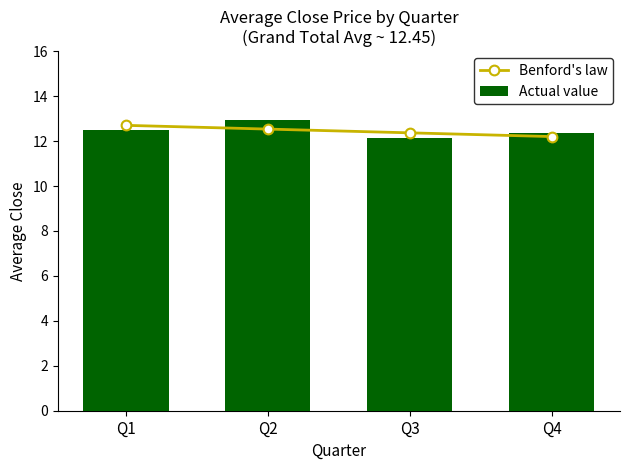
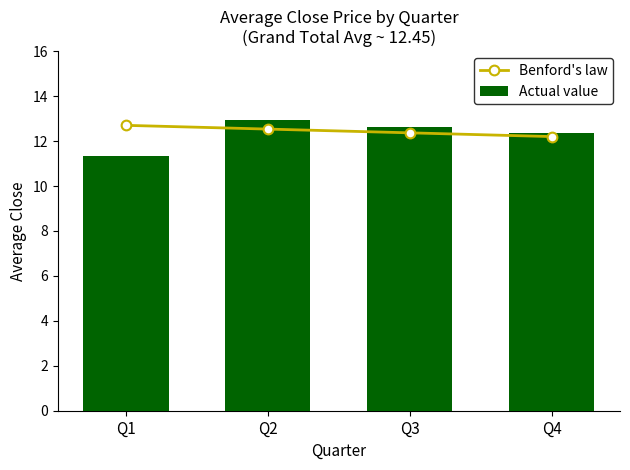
Actual value, Q1: 12.5 -> 11.3
Actual value, Q3: 12.1 -> 12.6
